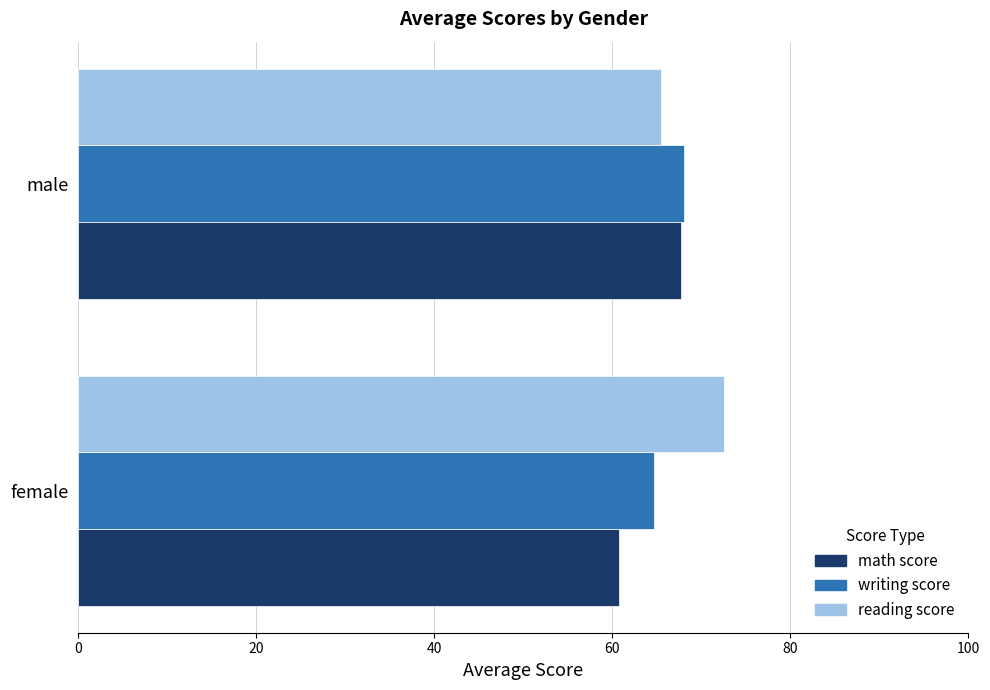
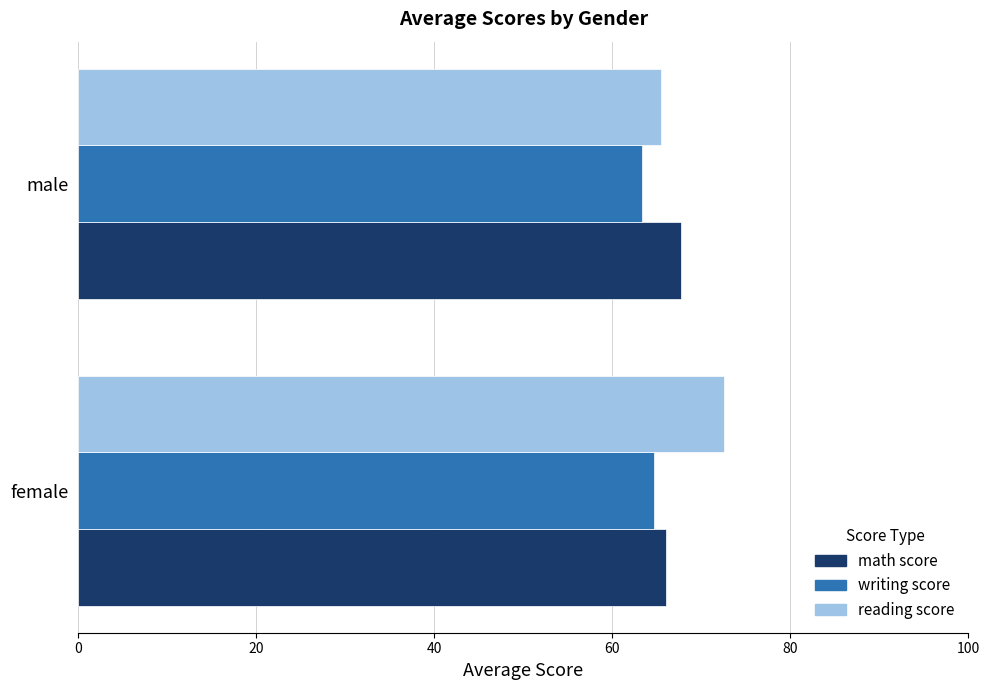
writing score, male: 68 -> 63
math score, female: 61 -> 66
